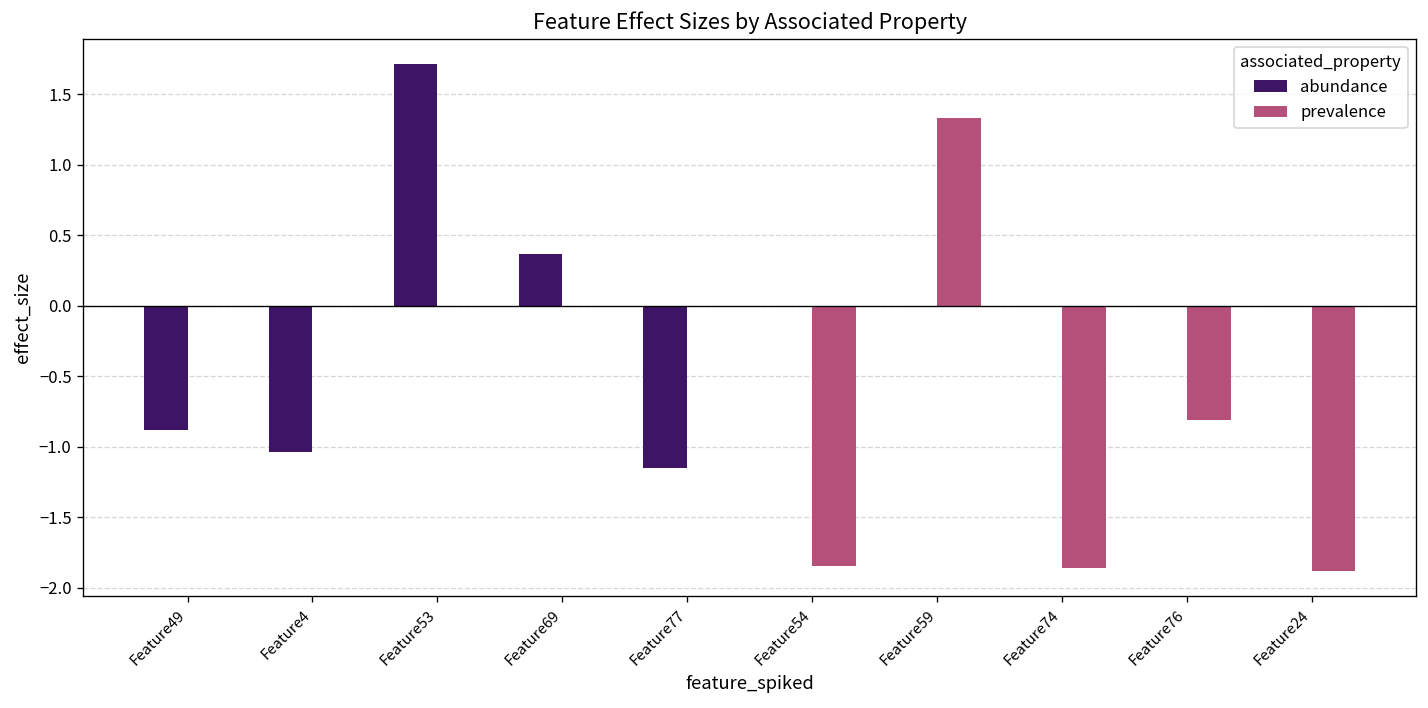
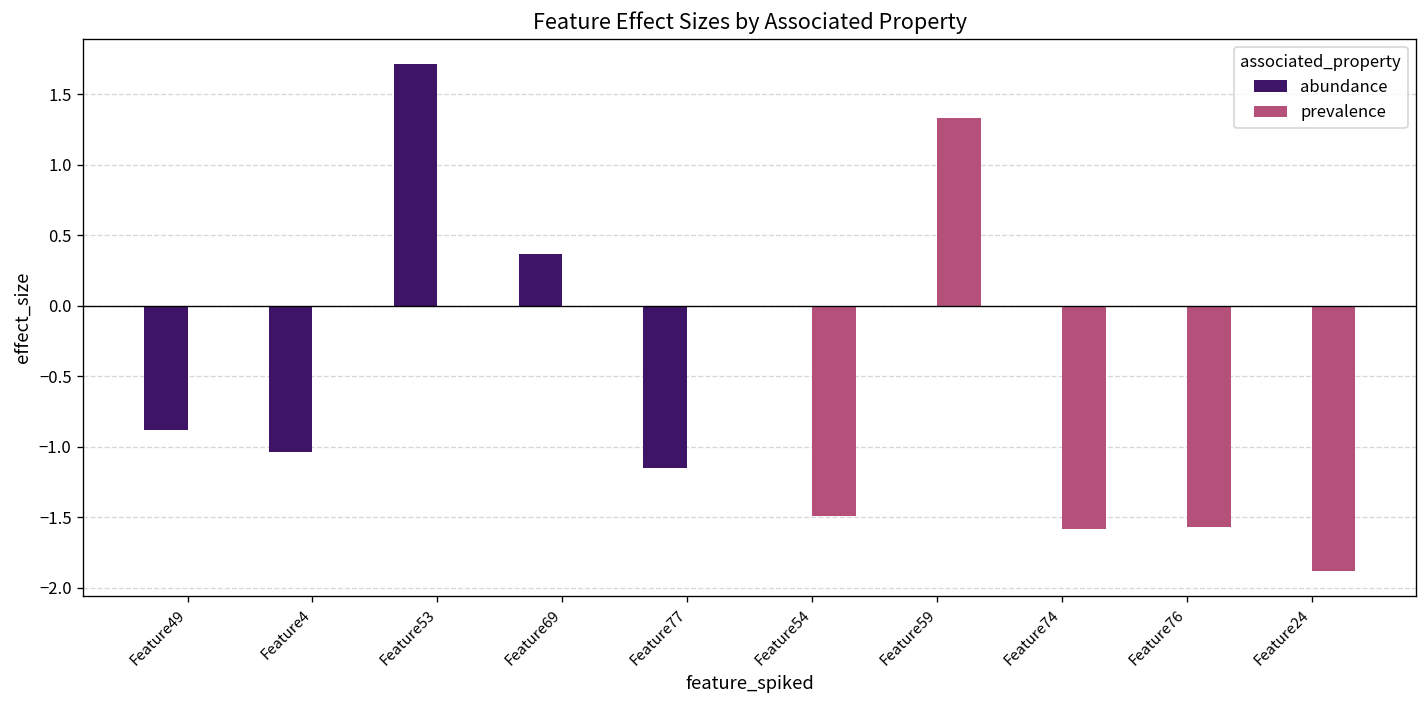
prevalence, Feature54: -1.84 -> -1.49
prevalence, Feature74: -1.86 -> -1.59
prevalence, Feature76: -0.81 -> -1.57
